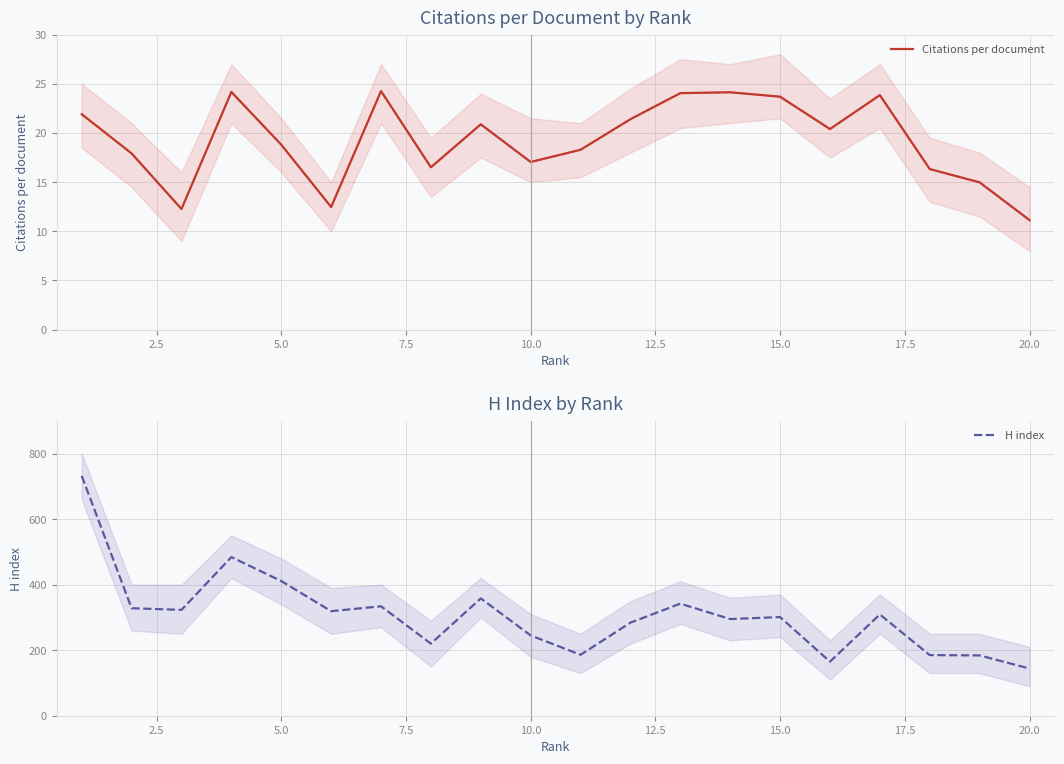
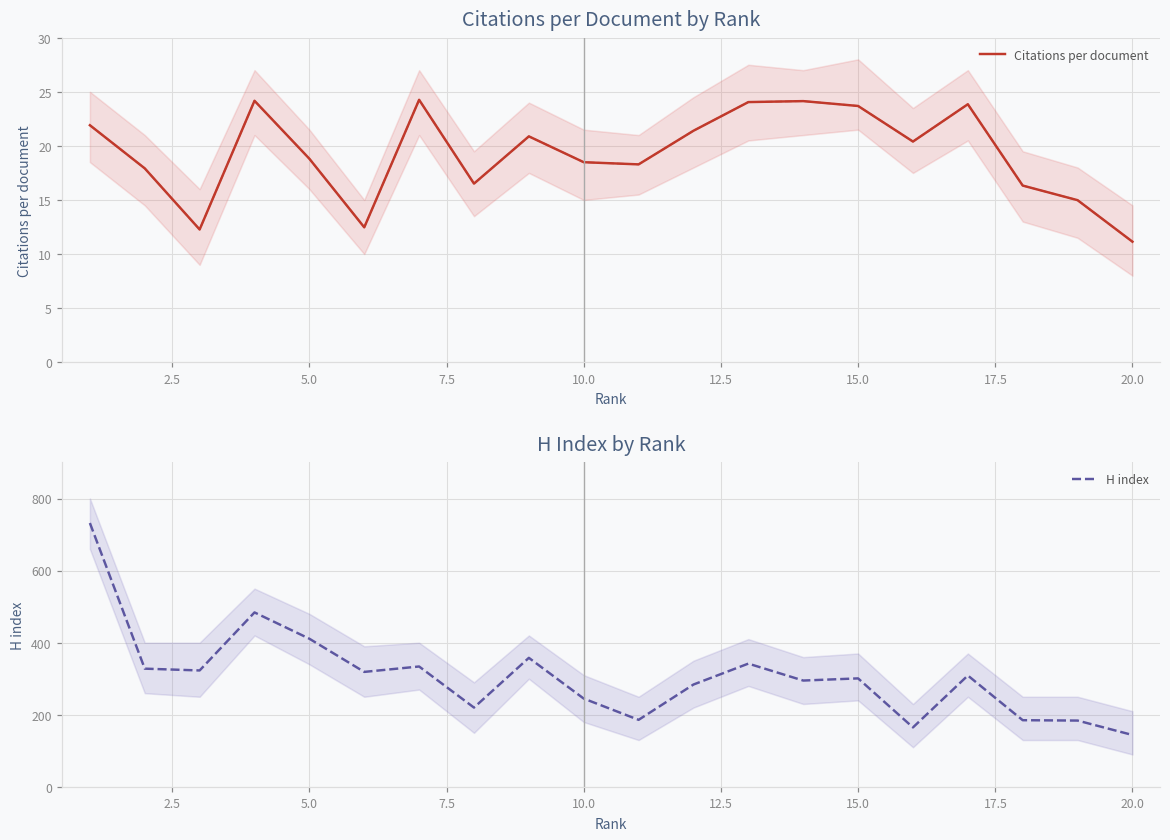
Citations per Document by Rank, Citations per document, 10.0: 17 -> 18
